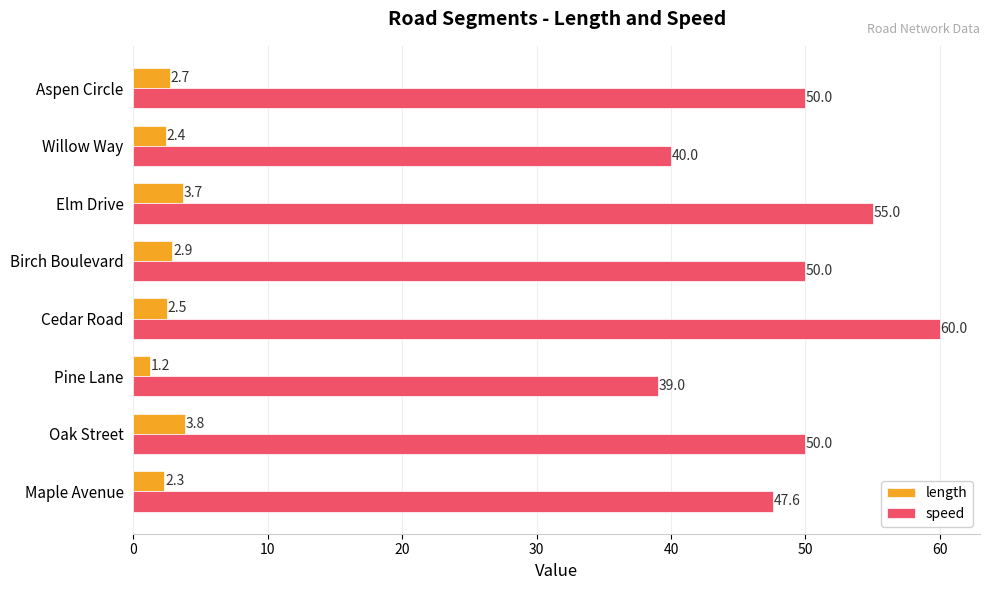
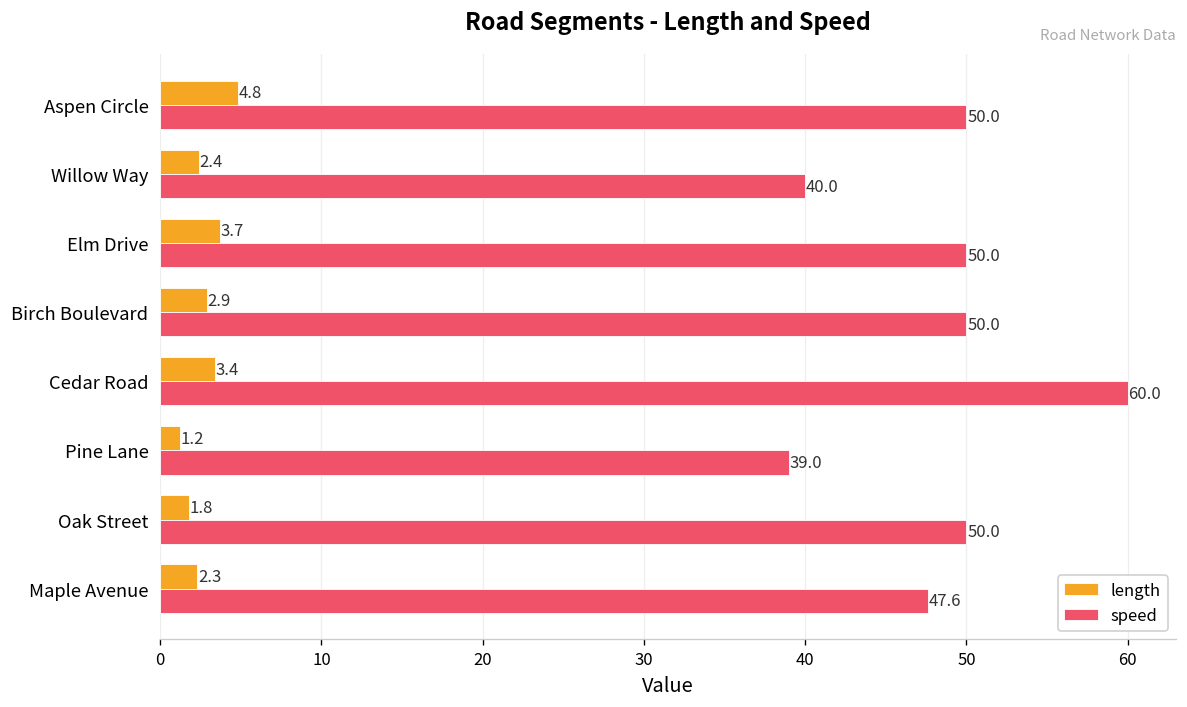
length, Aspen Circle: 2.7 -> 4.8
speed, Elm Drive: 55.0 -> 50.0
length, Cedar Road: 2.5 -> 3.4
length, Oak Street: 3.8 -> 1.8
